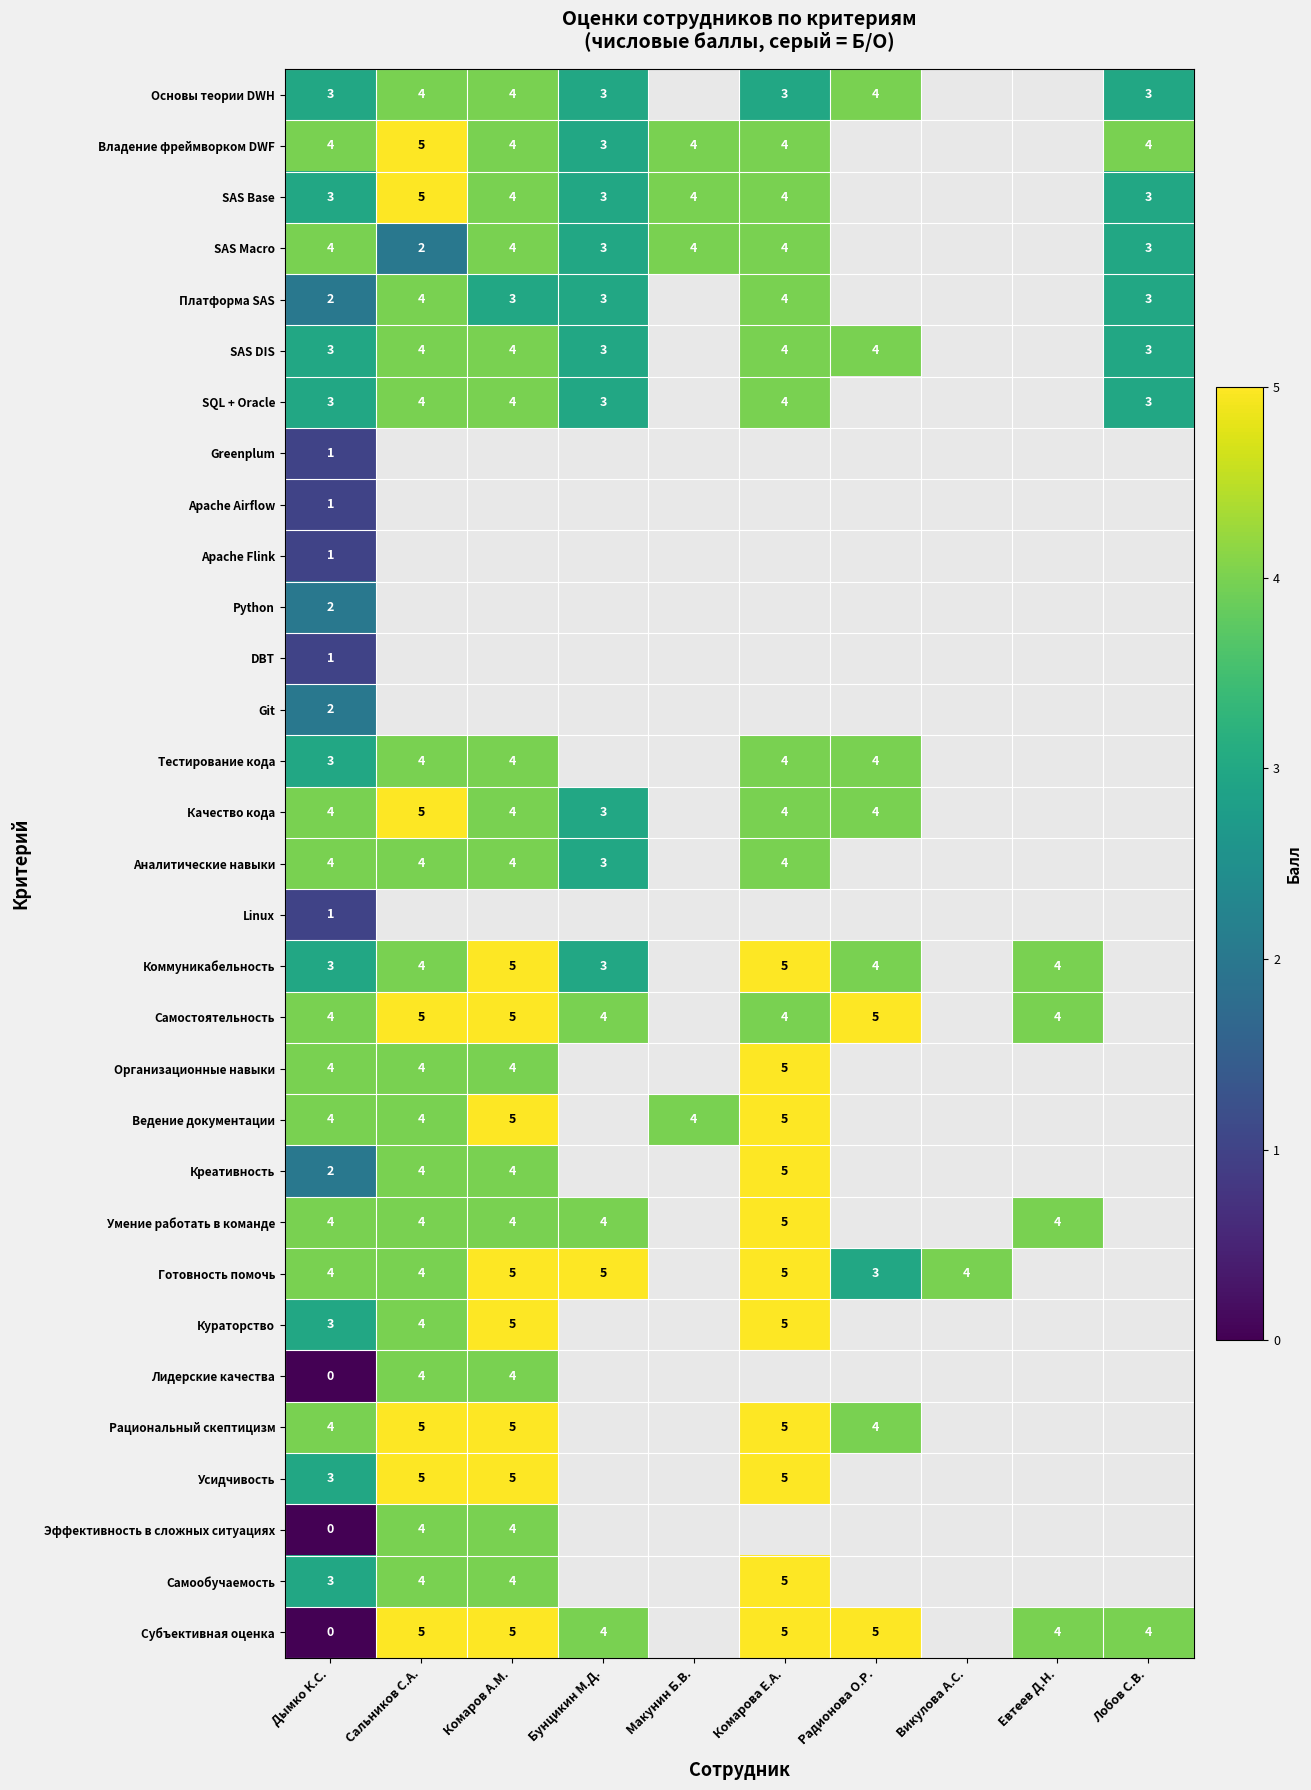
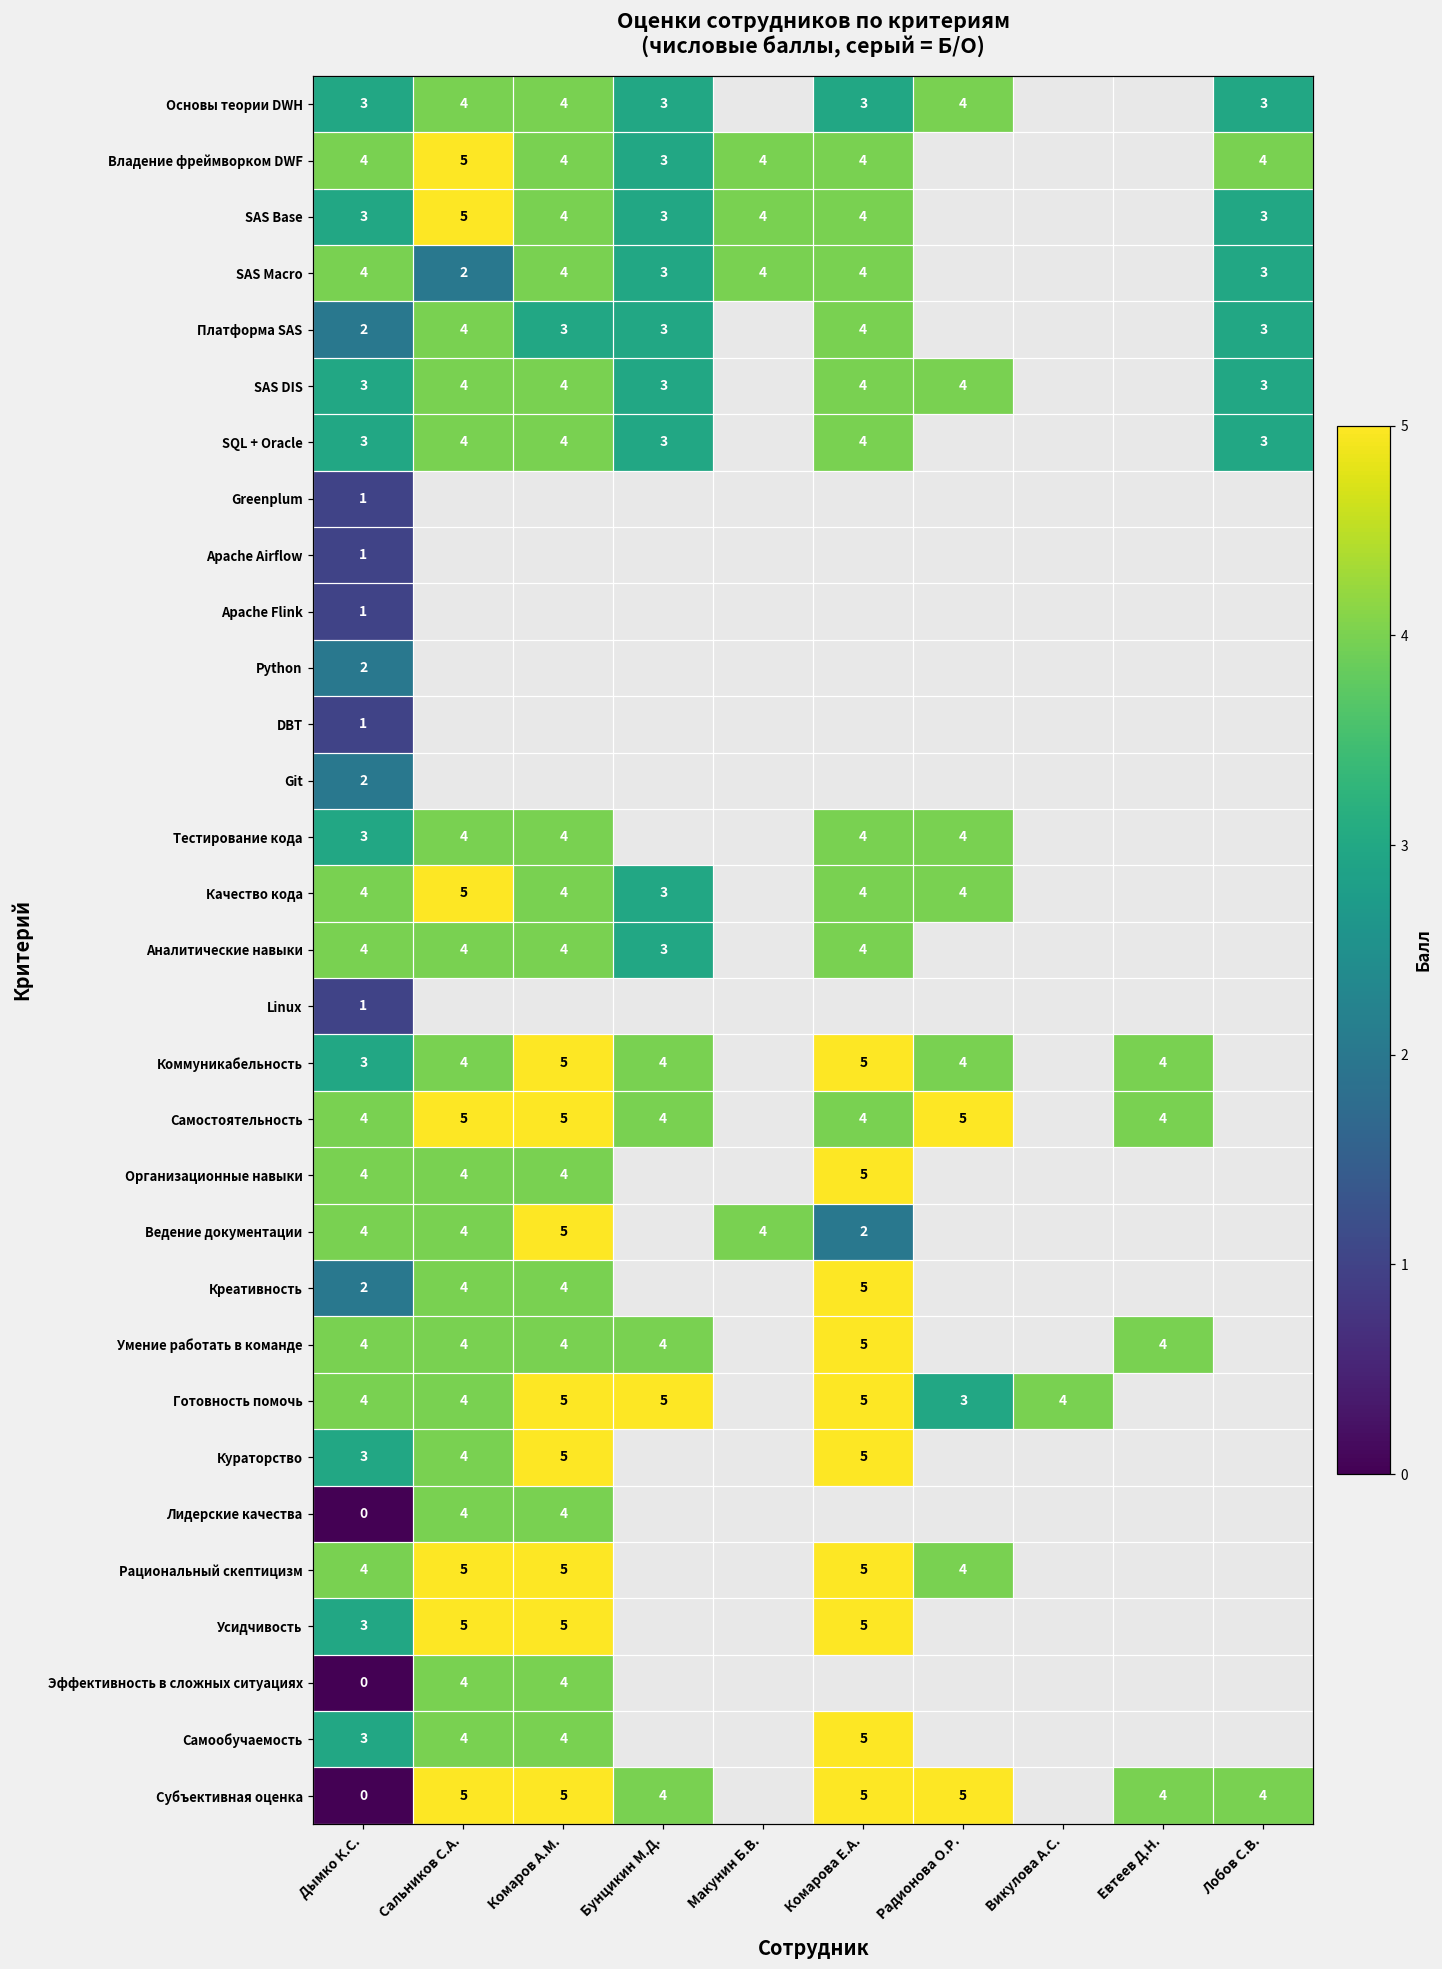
Коммуникабельность, Бунцикин М.Д.: 3 -> 4
Ведение документации, Комарова Е.А.: 5 -> 2
